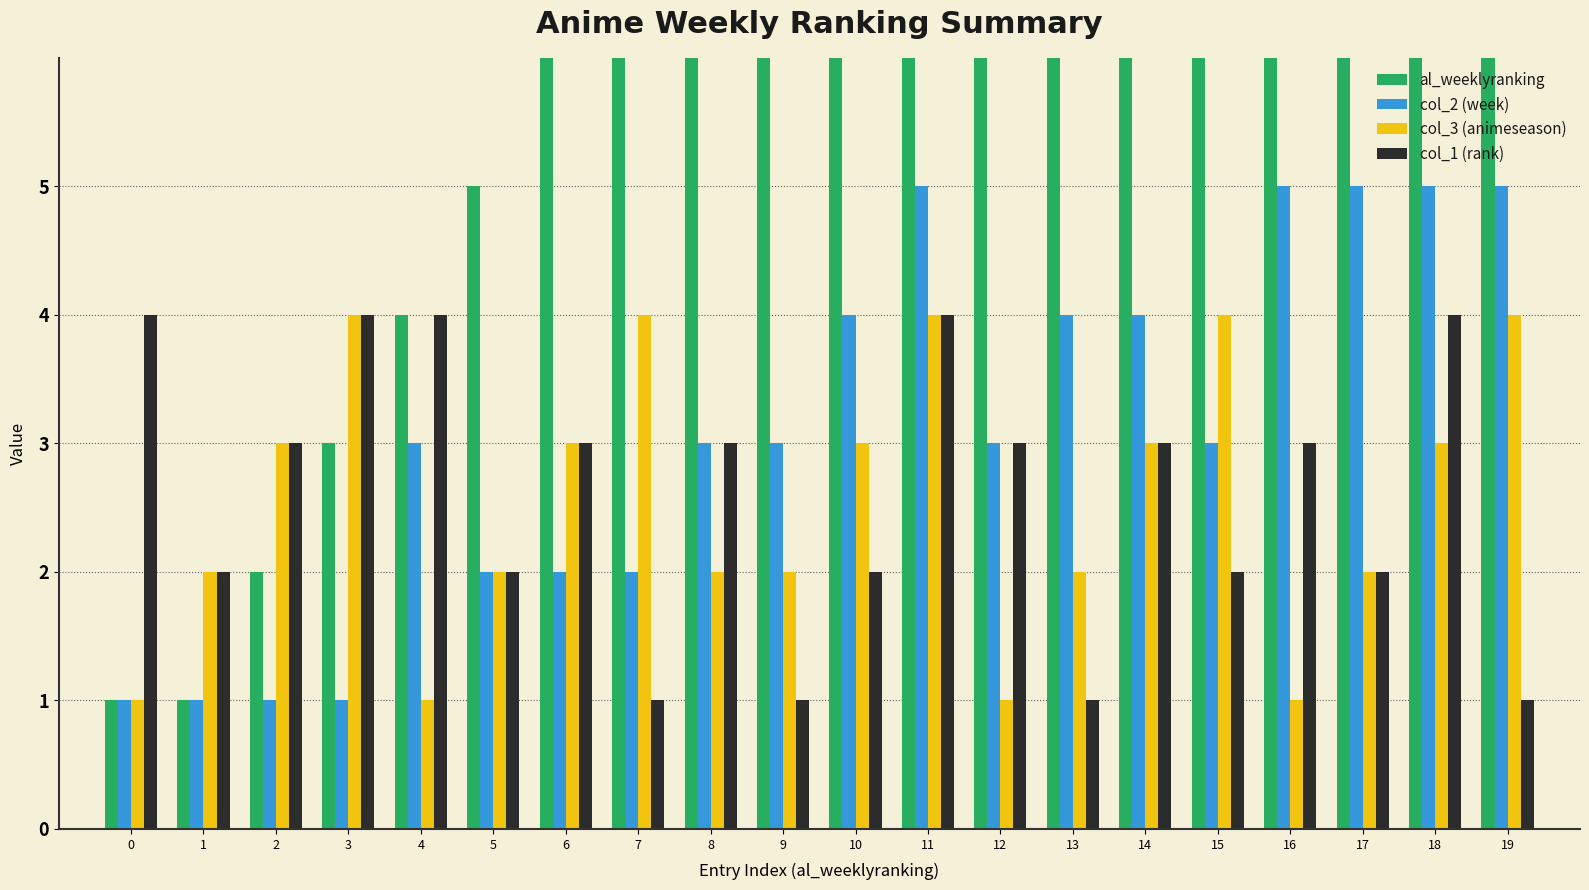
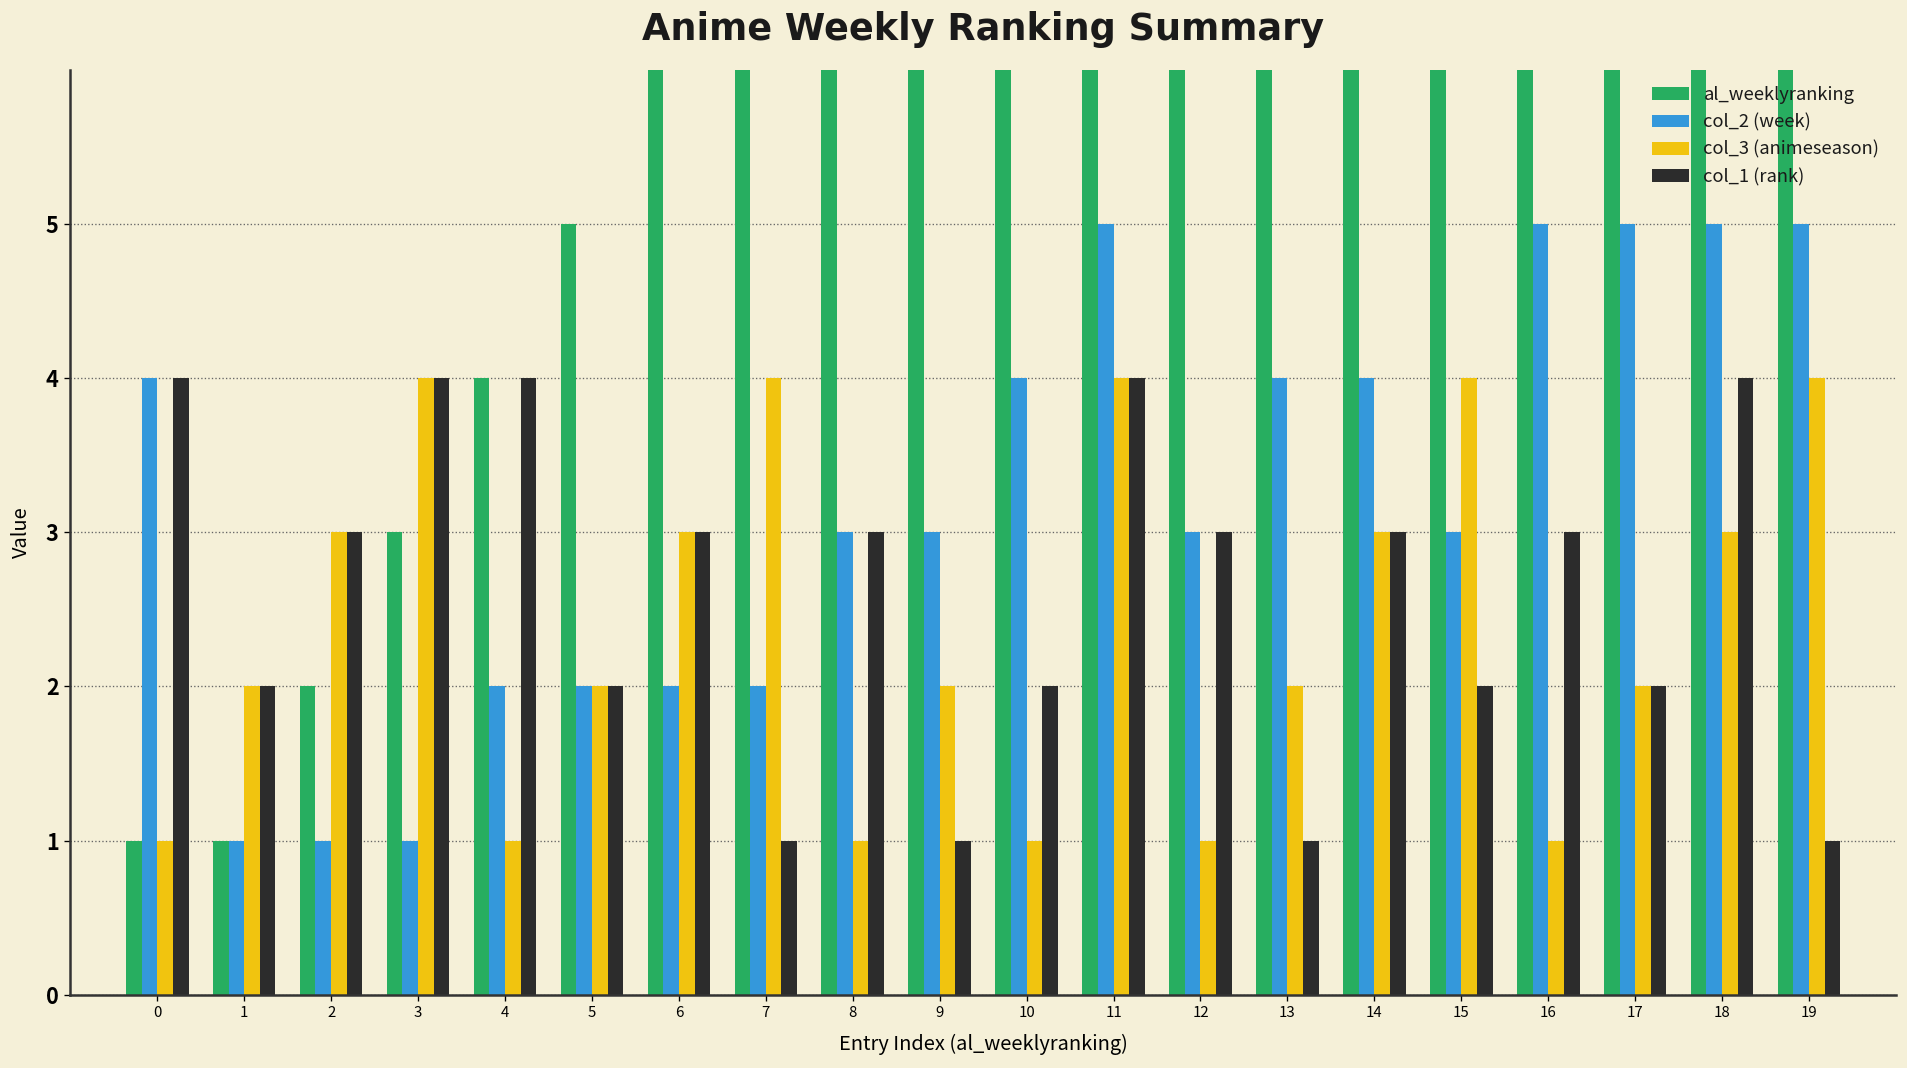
col_2 (week), 0: 1 -> 4
col_2 (week), 4: 3 -> 2
col_3 (animeseason), 8: 2 -> 1
col_3 (animeseason), 10: 3 -> 1
